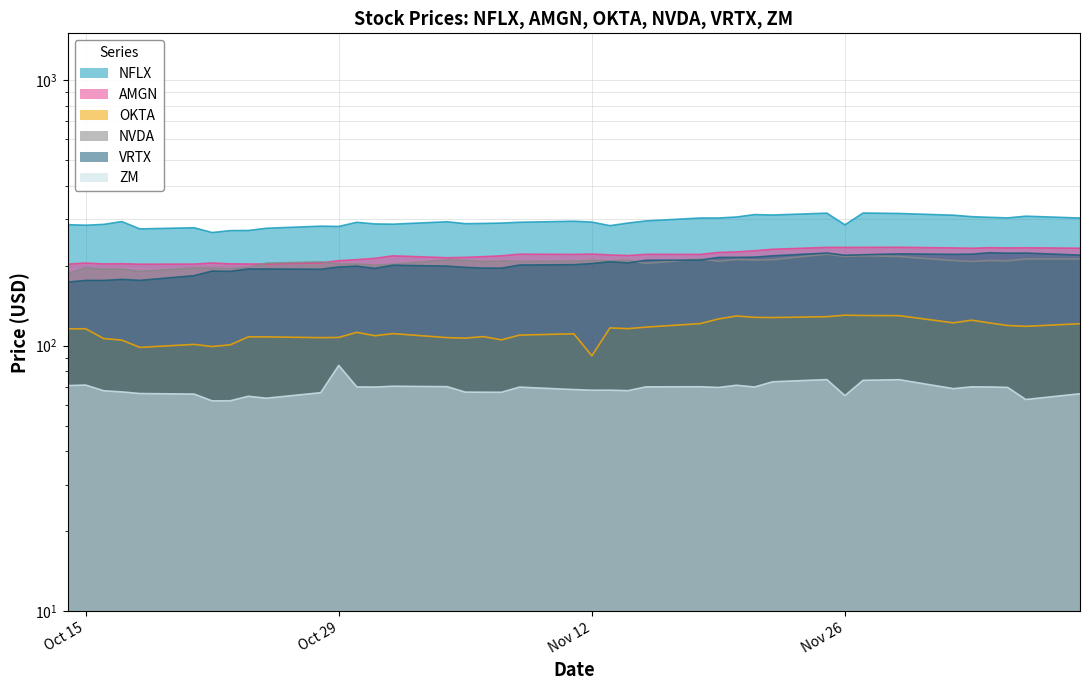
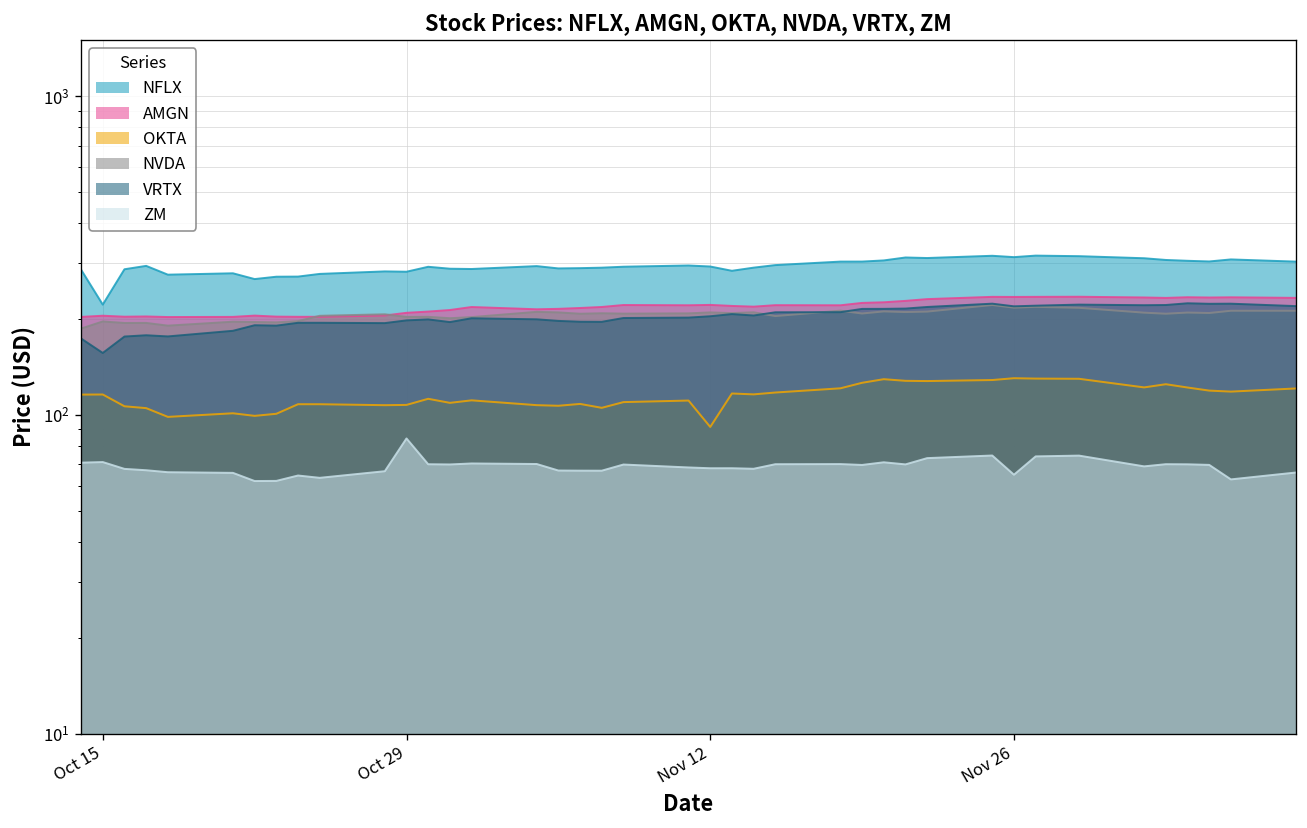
NFLX, Oct 15: 280 -> 220
VRTX, Oct 15: 180 -> 160
NFLX, Nov 26: 290 -> 310
